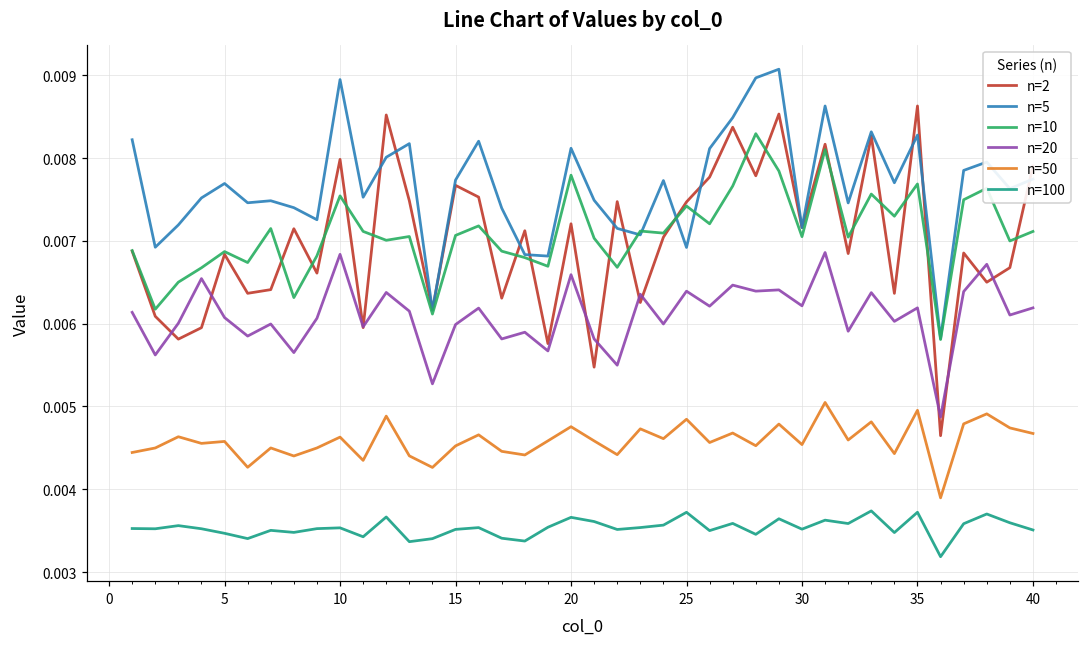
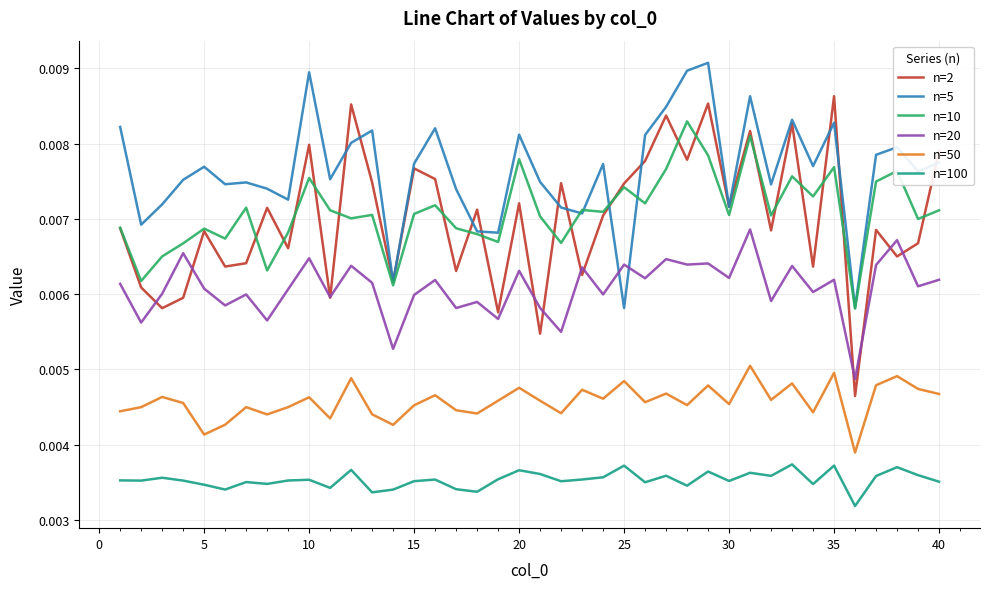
n=50, 5: 0.0046 -> 0.0041
n=20, 10: 0.0068 -> 0.0065
n=20, 20: 0.0066 -> 0.0063
n=5, 25: 0.0069 -> 0.0058
